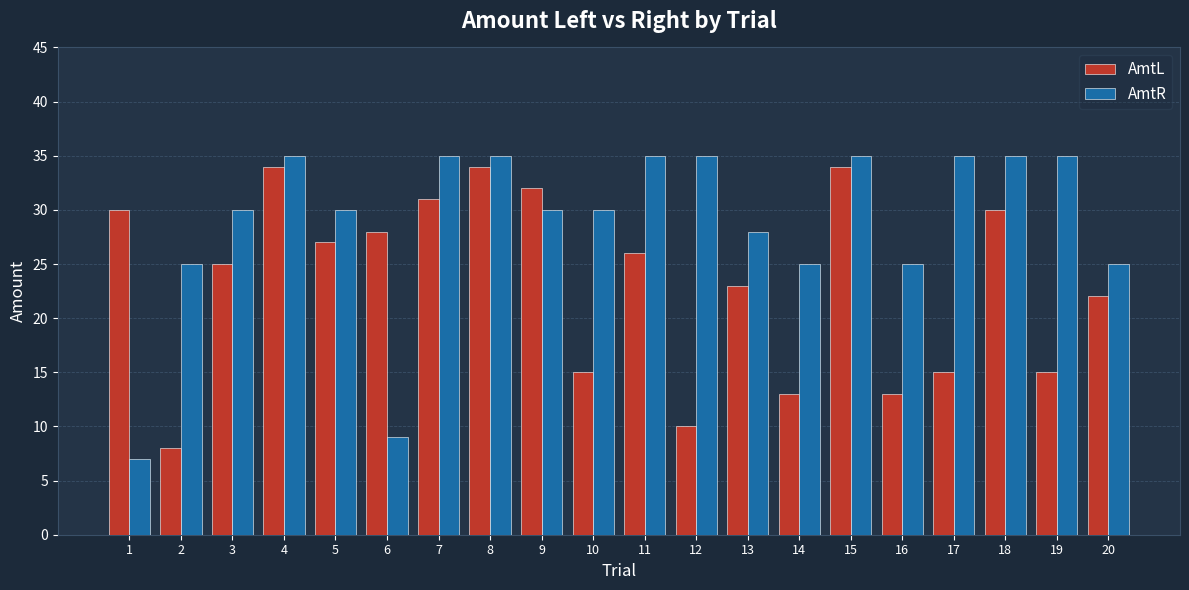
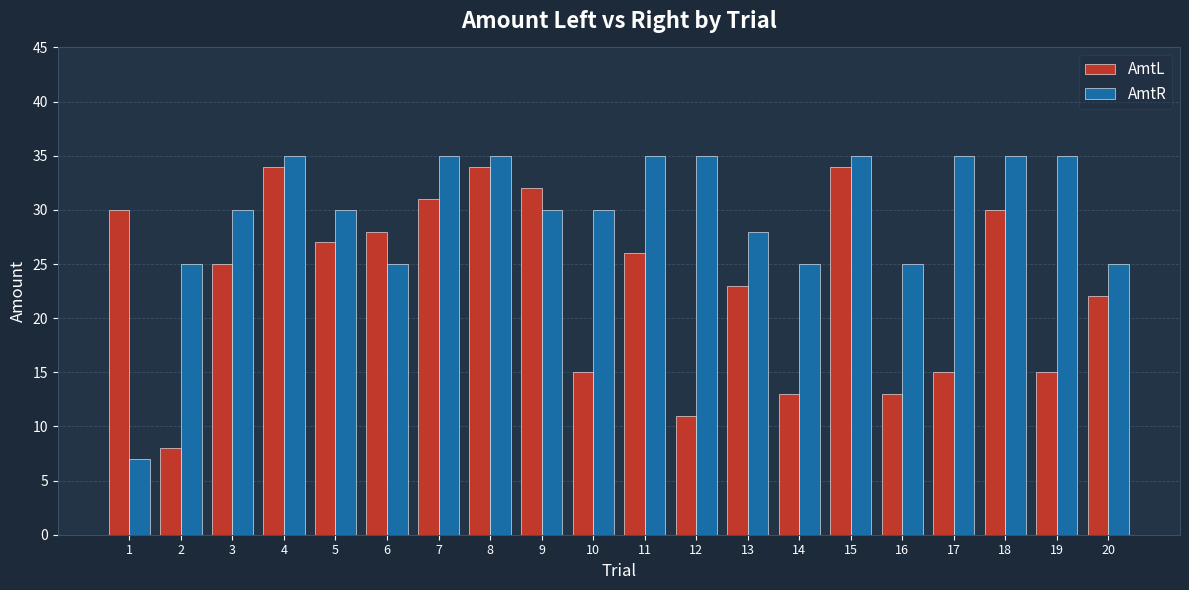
AmtR, 6: 9 -> 25
AmtL, 12: 10 -> 11
